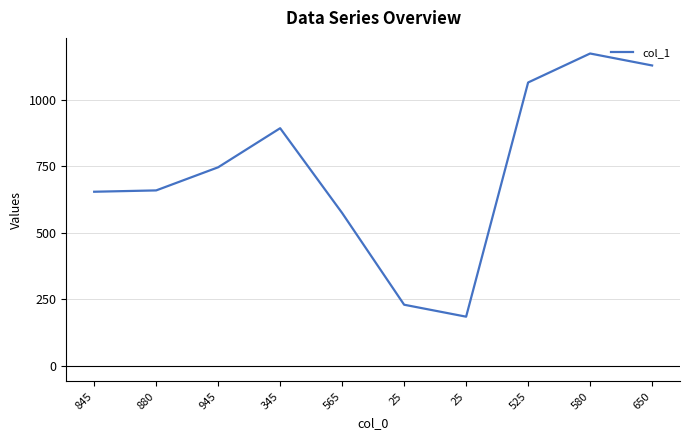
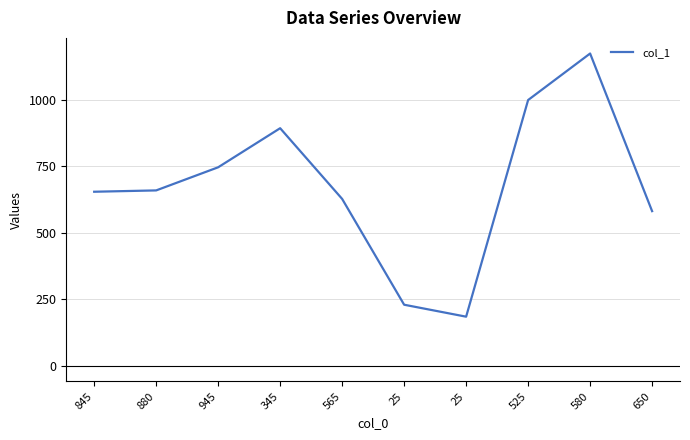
565: 580 -> 630
525: 1070 -> 1000
650: 1130 -> 580
